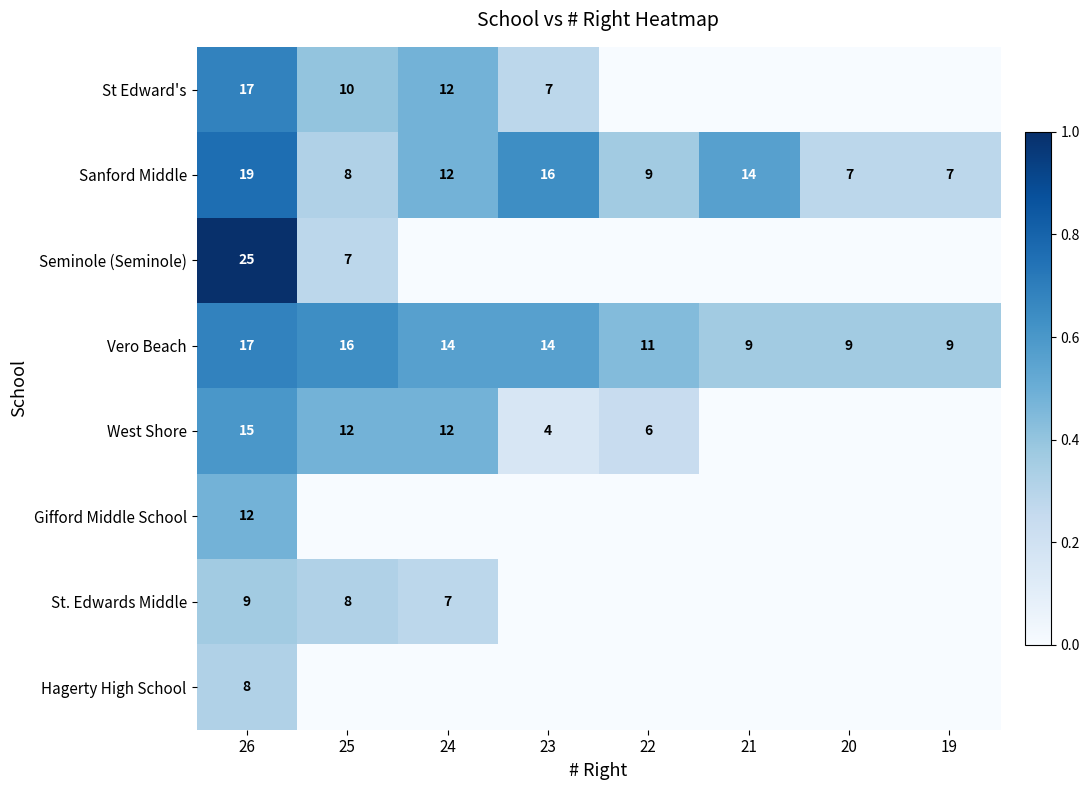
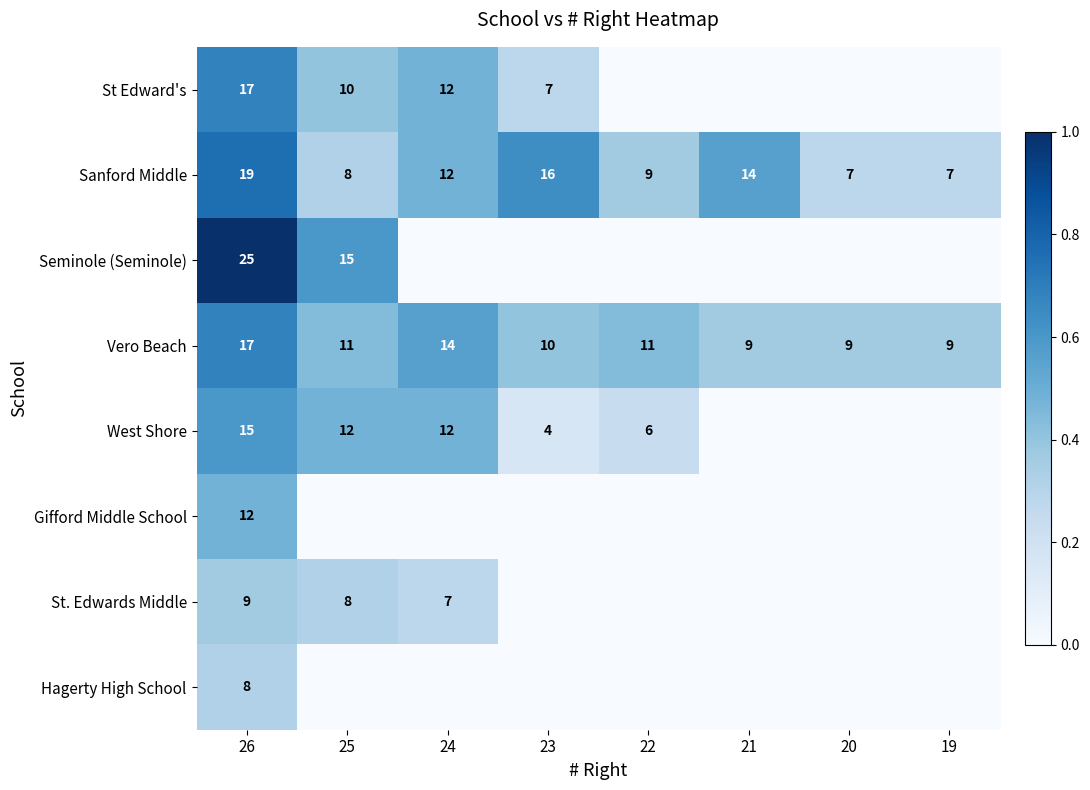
Seminole (Seminole), 25: 7 -> 15
Vero Beach, 25: 16 -> 11
Vero Beach, 23: 14 -> 10
